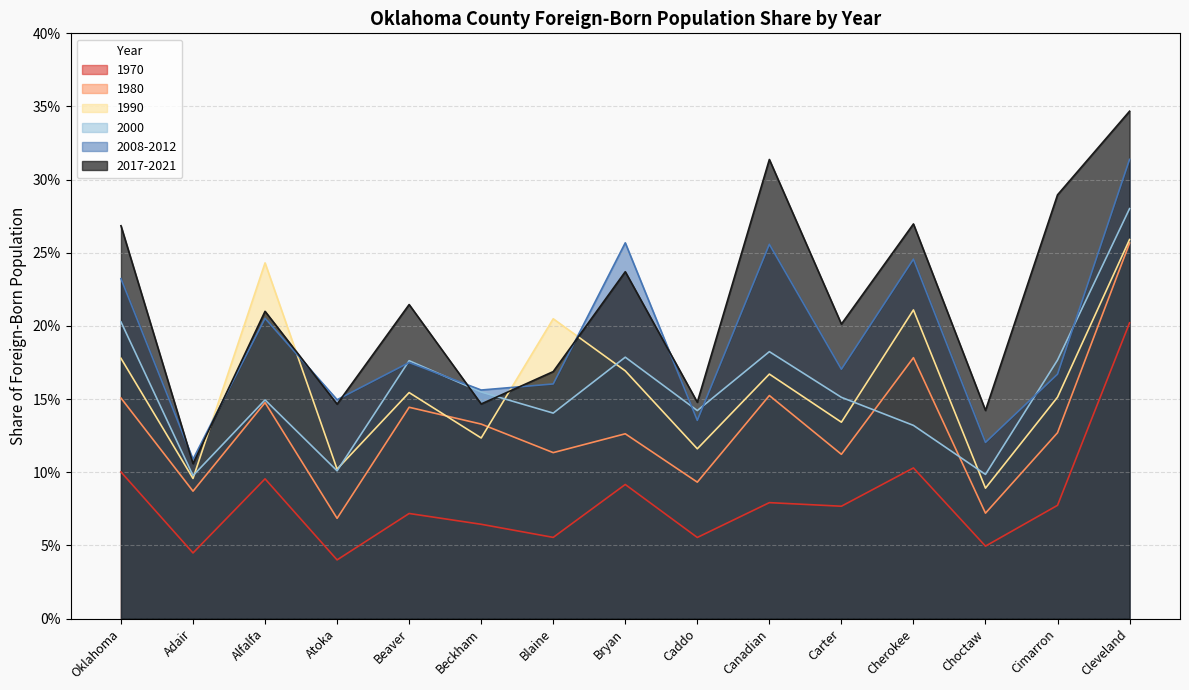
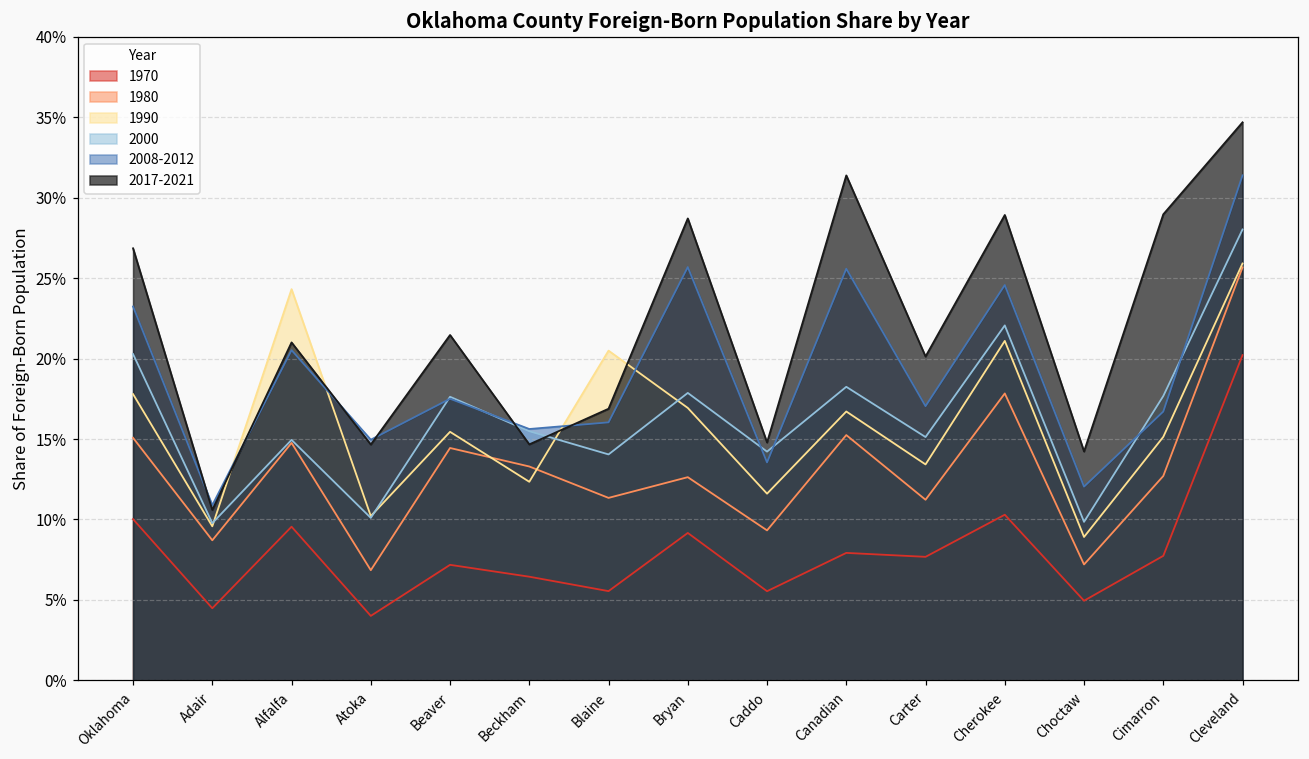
2017-2021, Bryan: 23.7% -> 28.7%
2000, Cherokee: 13.2% -> 22.1%
2017-2021, Cherokee: 27.0% -> 28.9%
